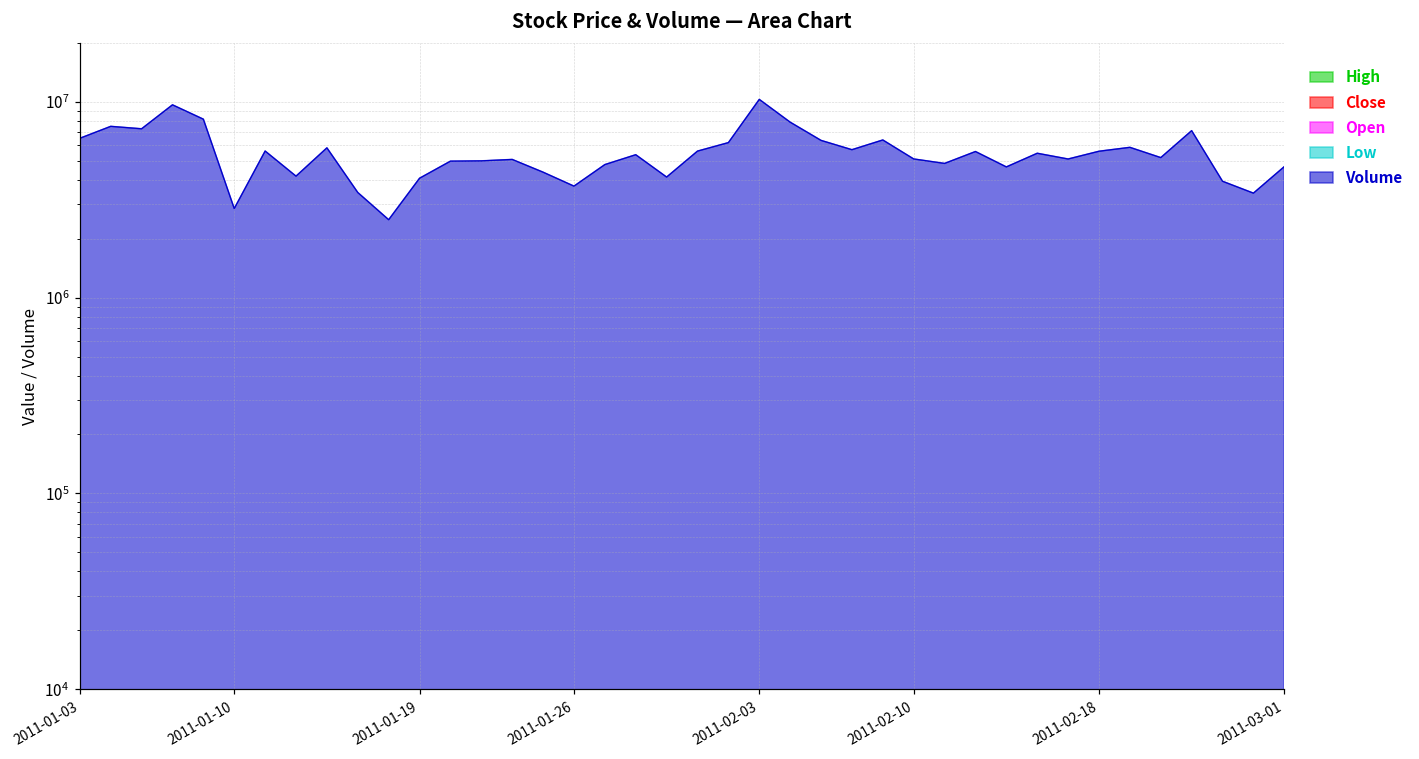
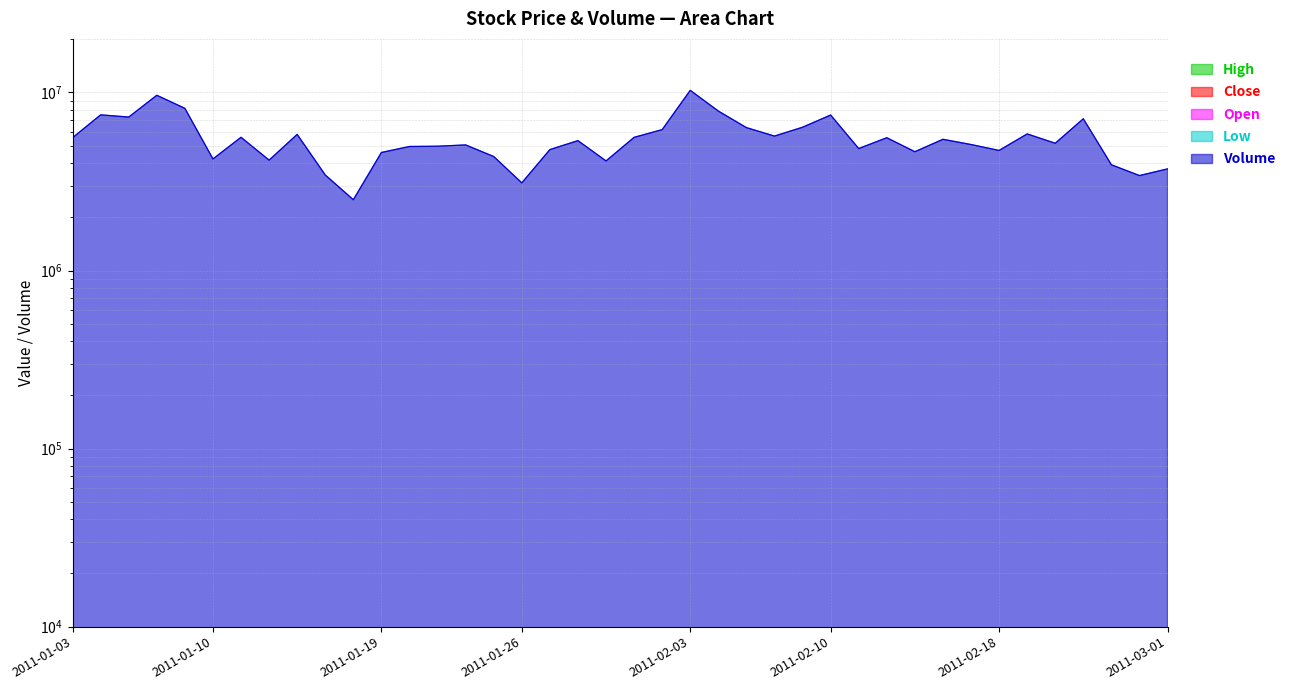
Volume, 2011-01-03: 6500000 -> 5600000
Volume, 2011-01-10: 2900000 -> 4200000
Volume, 2011-01-19: 4100000 -> 4600000
Volume, 2011-01-26: 3700000 -> 3100000
Volume, 2011-02-10: 5100000 -> 7500000
Volume, 2011-02-18: 5600000 -> 4700000
Volume, 2011-03-01: 4700000 -> 3700000
